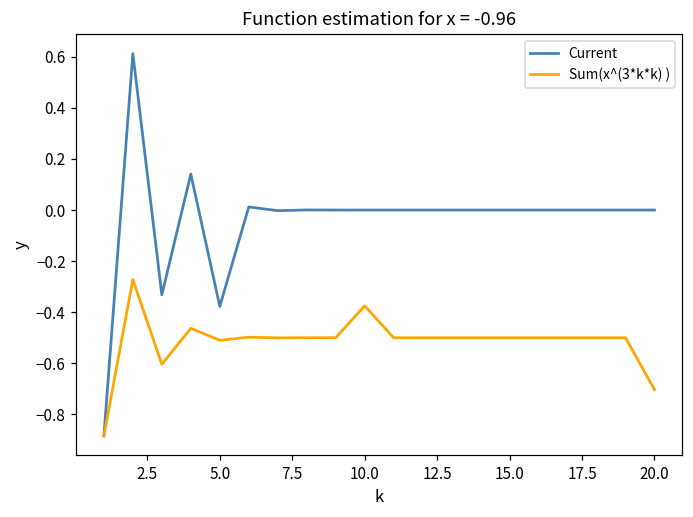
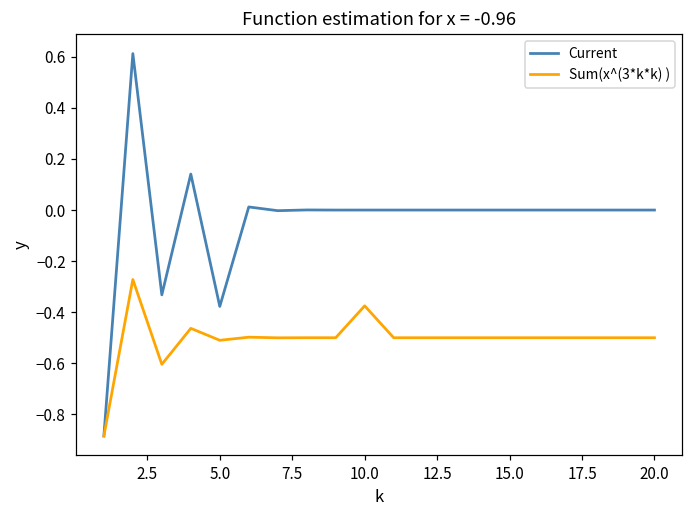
Sum(x^(3*k*k) ), 20.0: -0.70 -> -0.50
